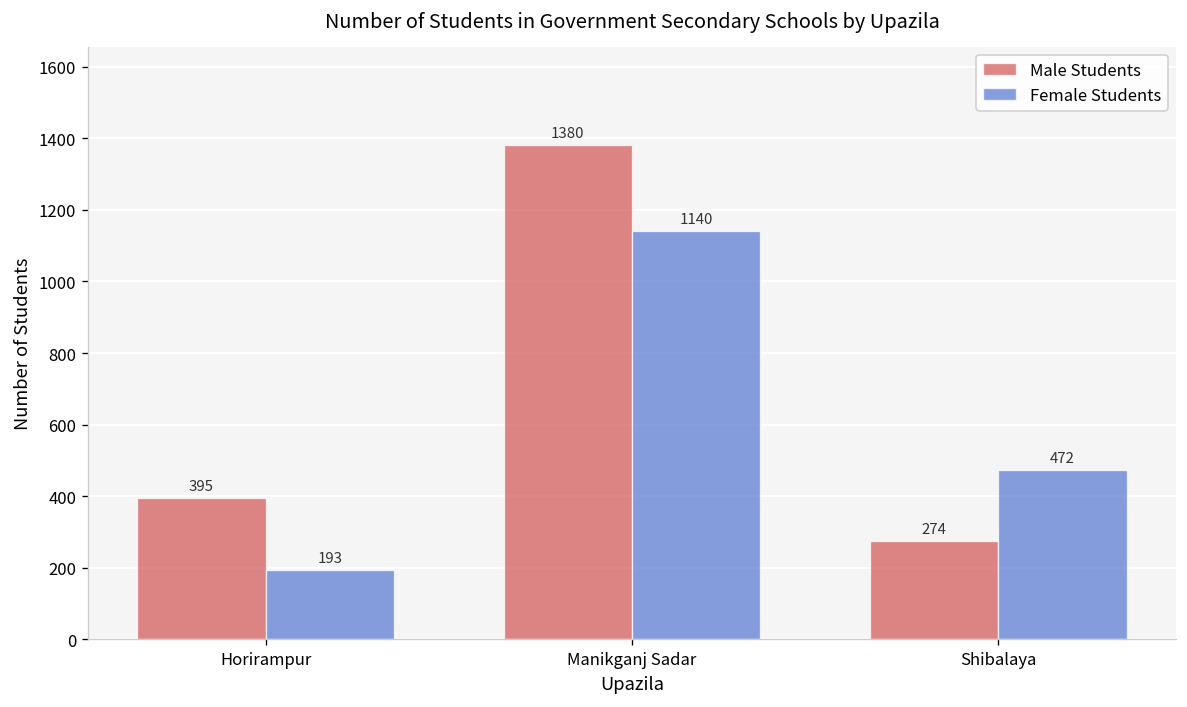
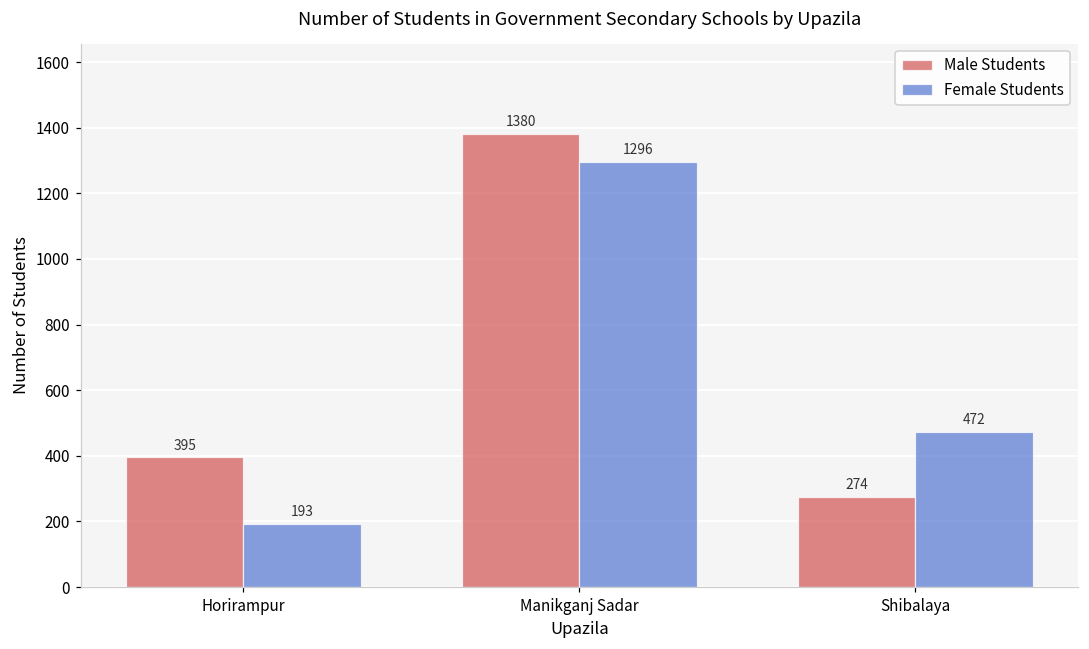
Female Students, Manikganj Sadar: 1140 -> 1296
